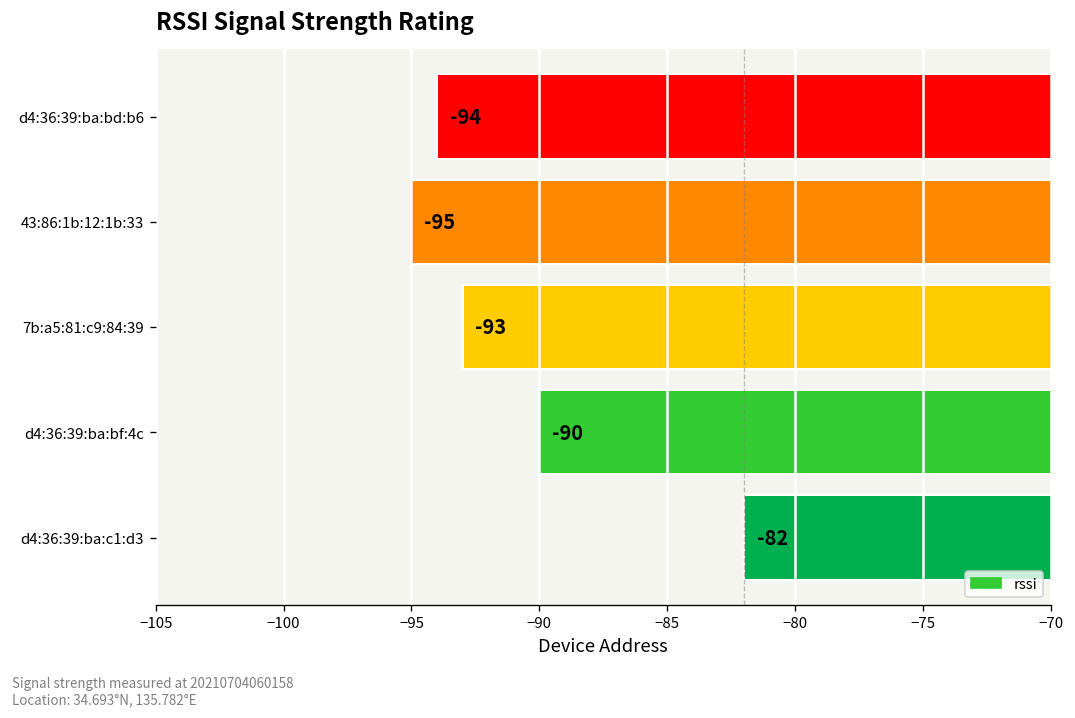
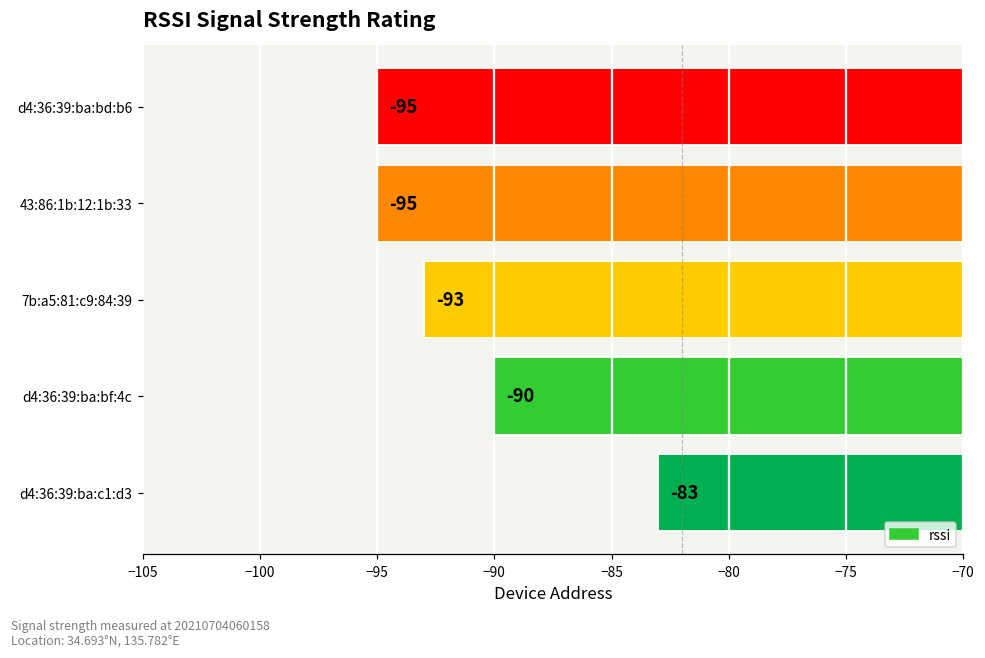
d4:36:39:ba:bd:b6: -94 -> -95
d4:36:39:ba:c1:d3: -82 -> -83
